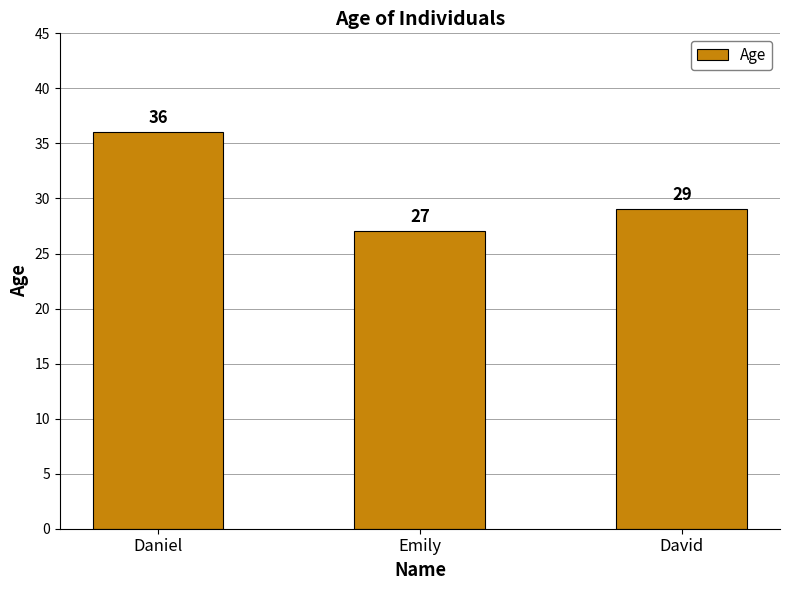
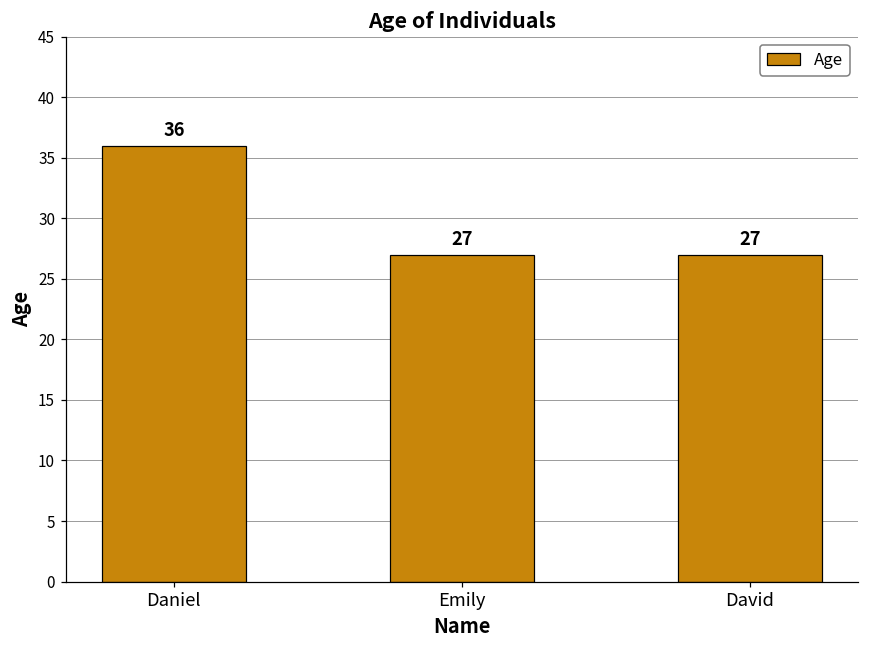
David: 29 -> 27
